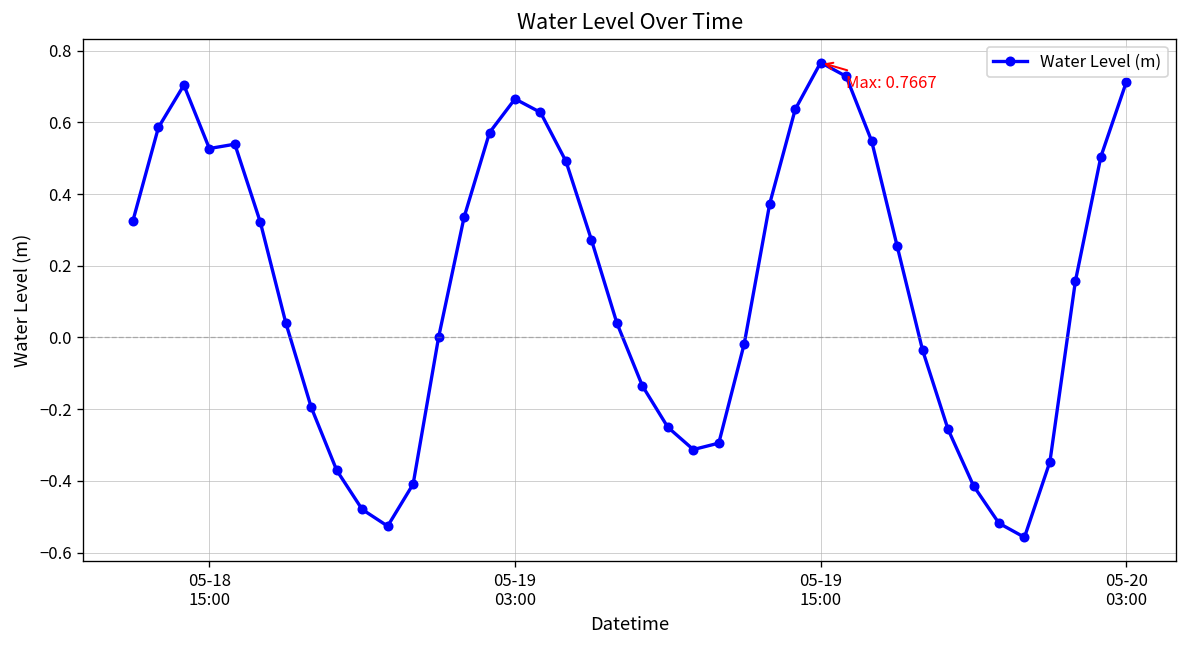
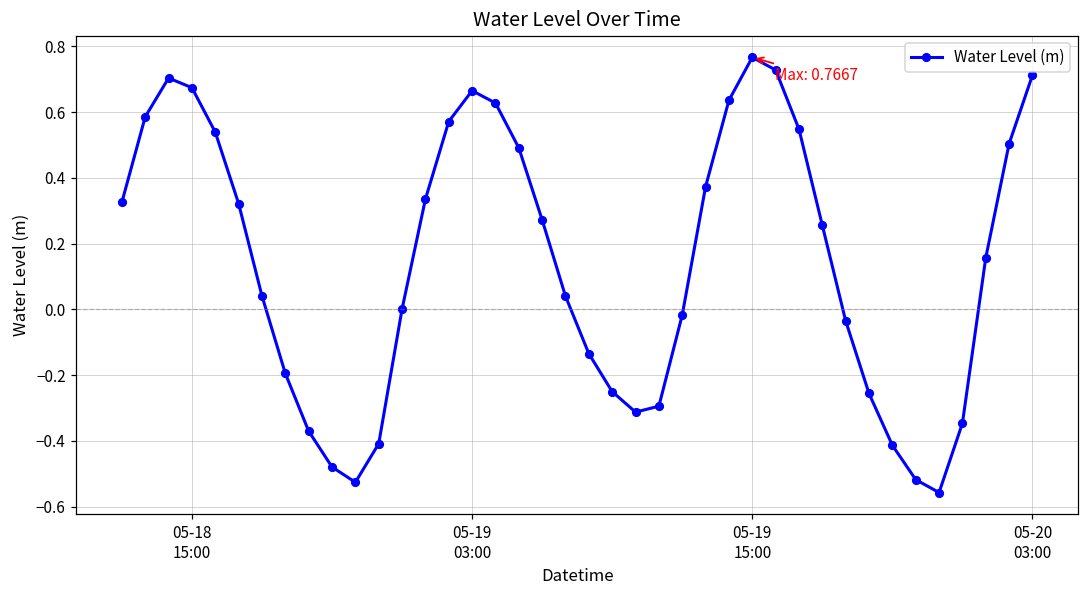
05-18 15:00: 0.53 -> 0.67
